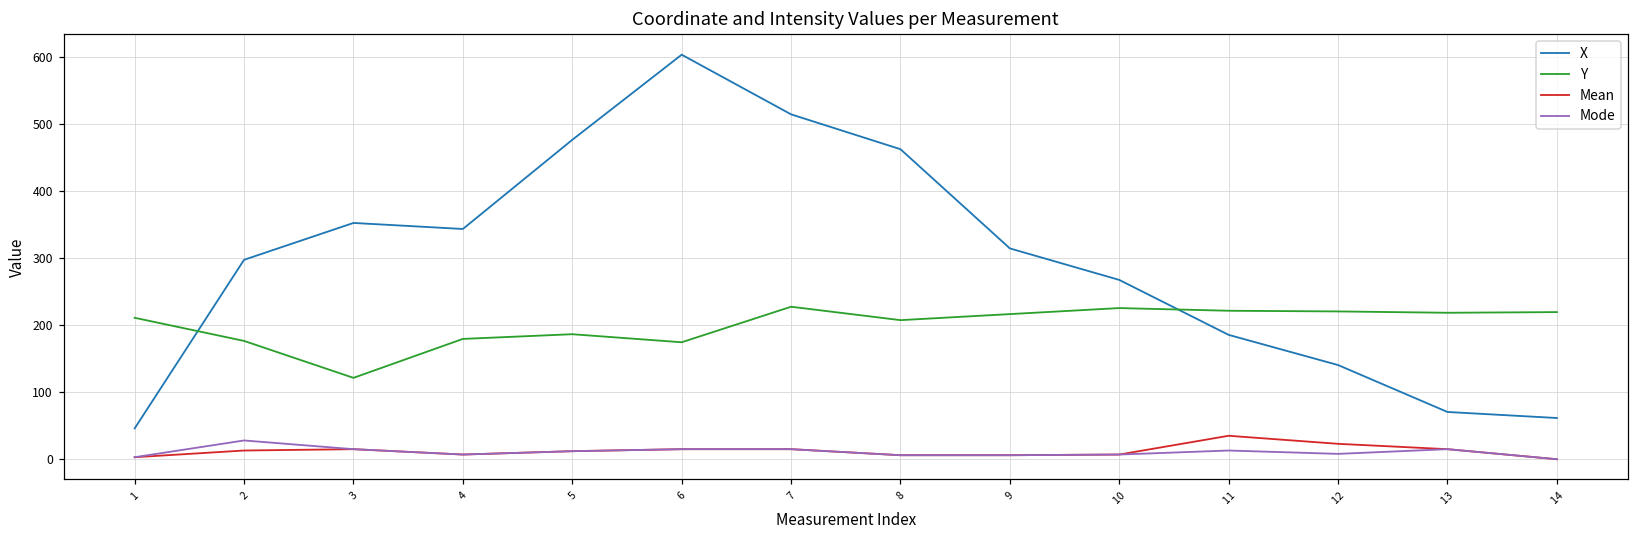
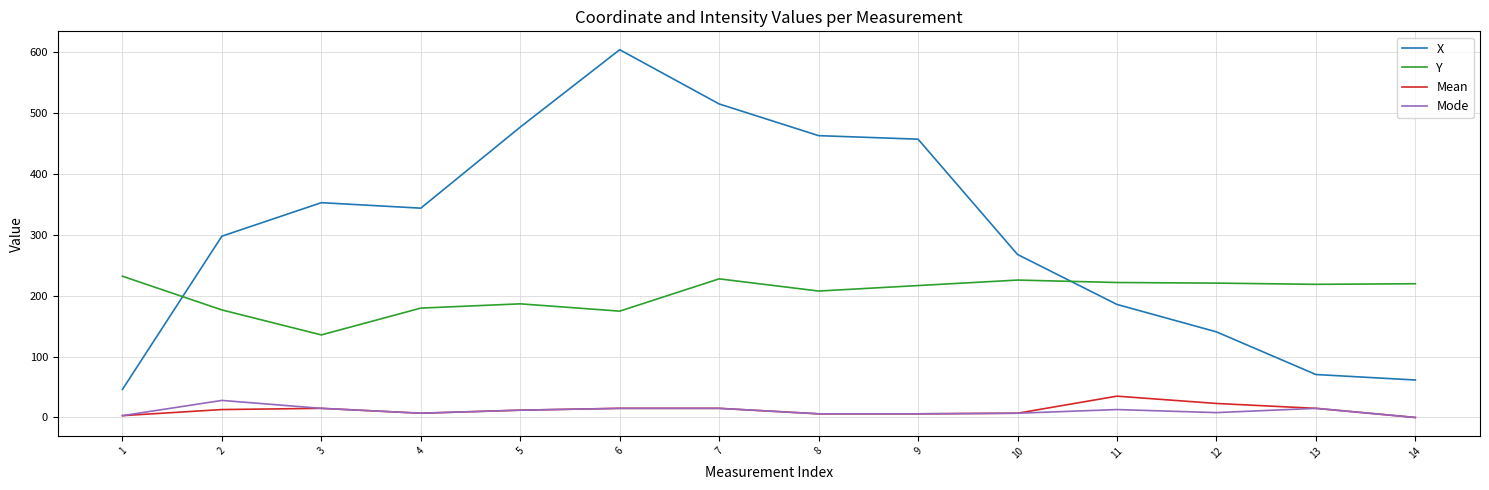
Y, 1: 210 -> 230
Y, 3: 120 -> 140
X, 9: 310 -> 460
